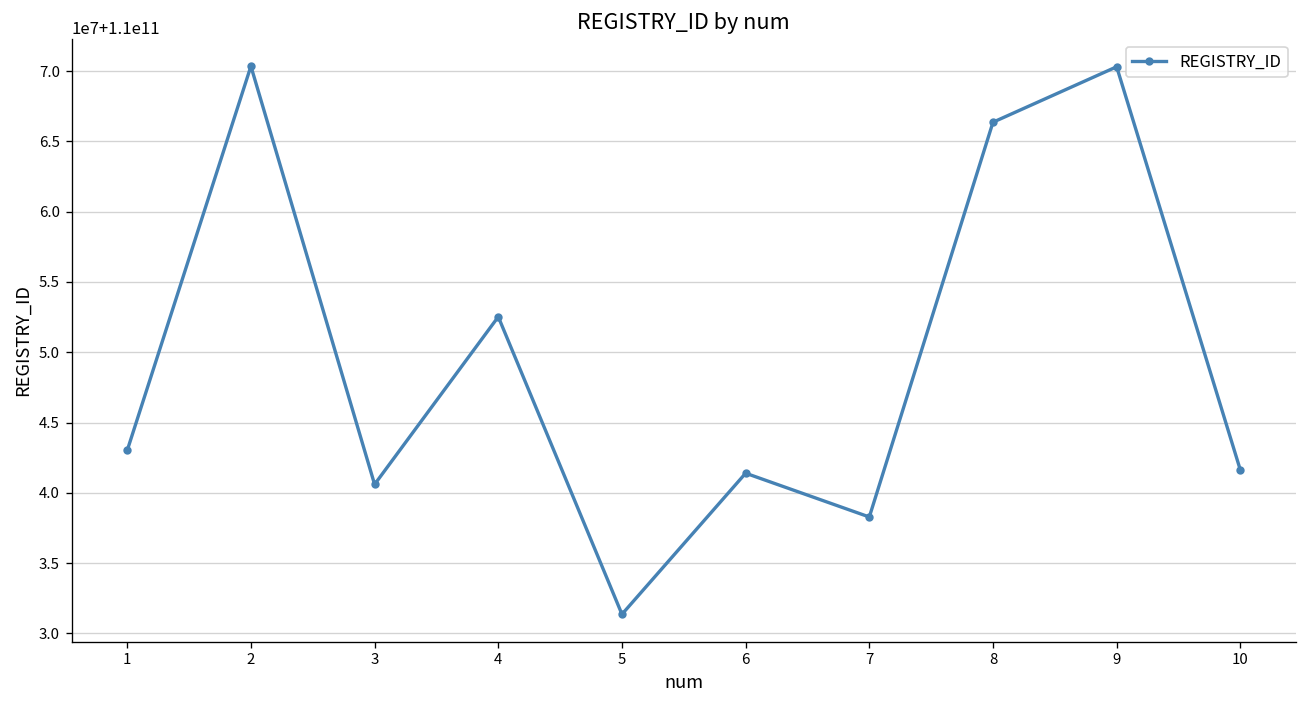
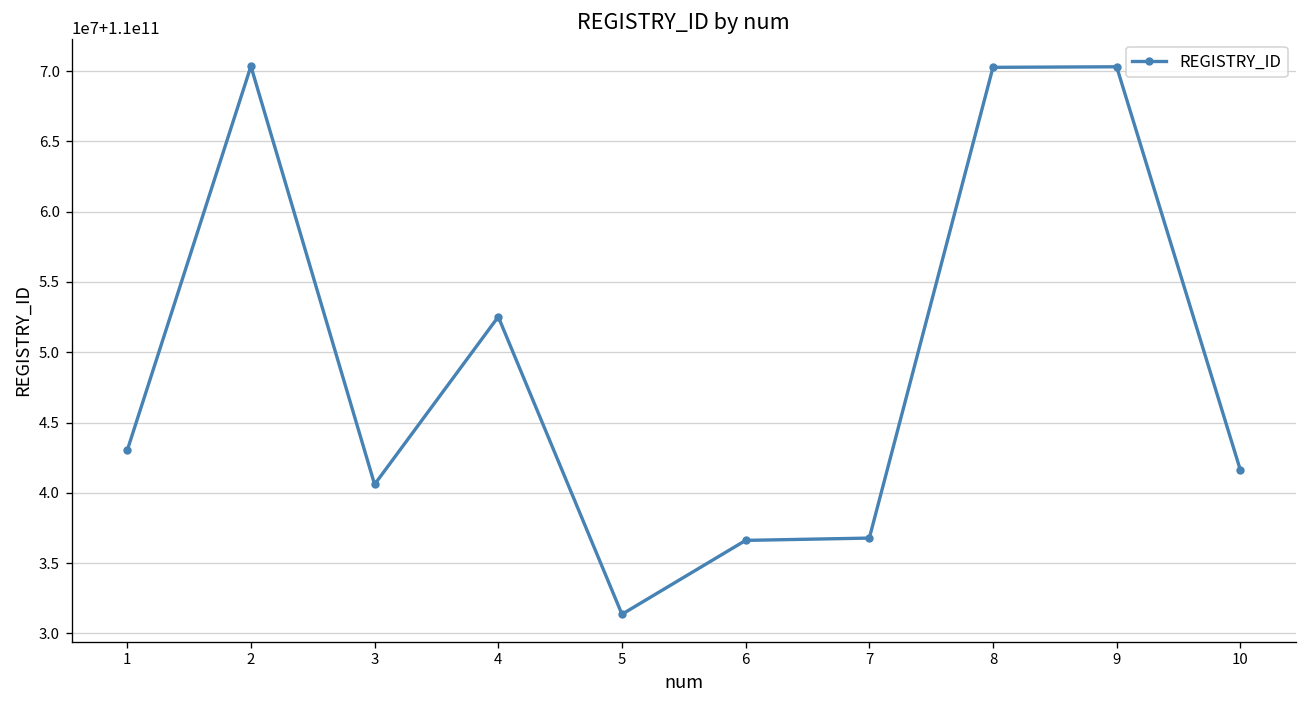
6: 110041400000 -> 110036600000
7: 110038300000 -> 110036800000
8: 110066400000 -> 110070300000
